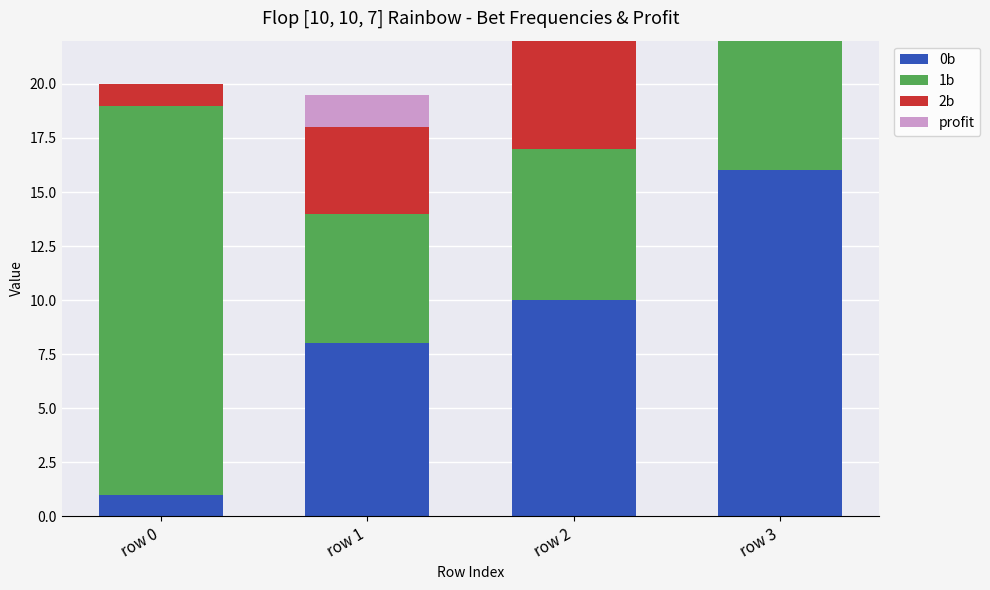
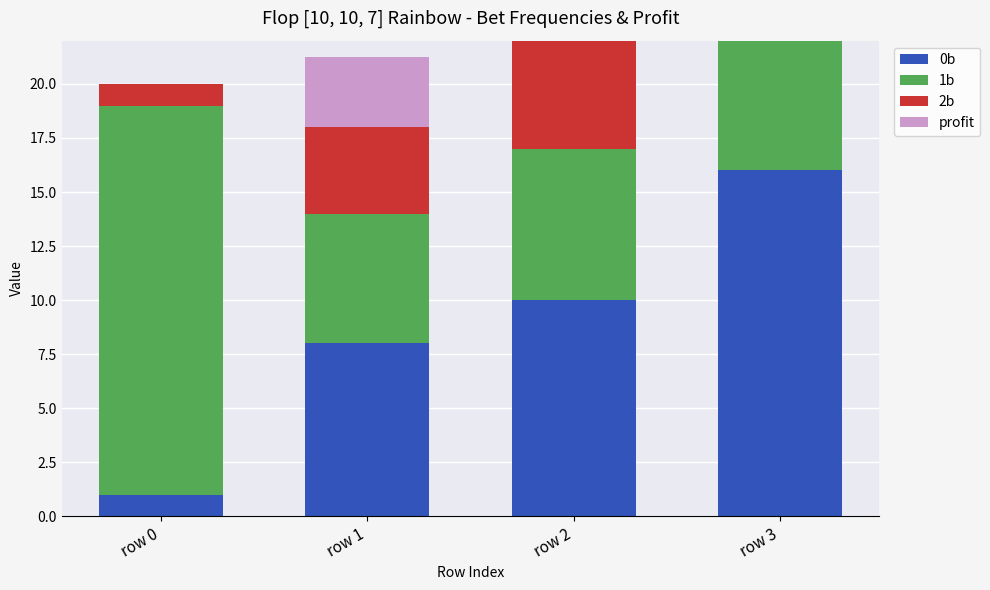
profit, row 1: 1.5 -> 3.2
